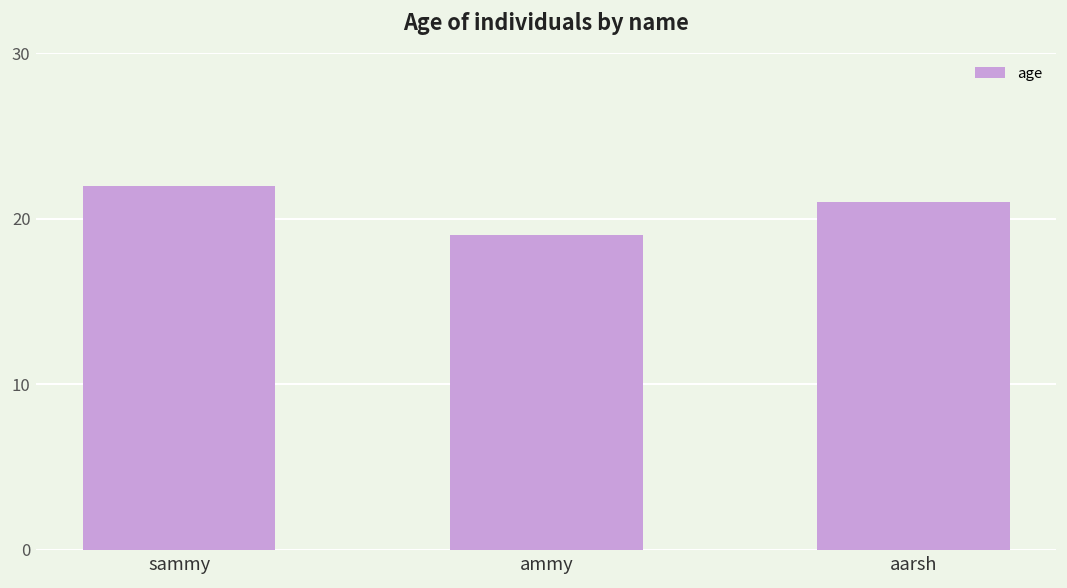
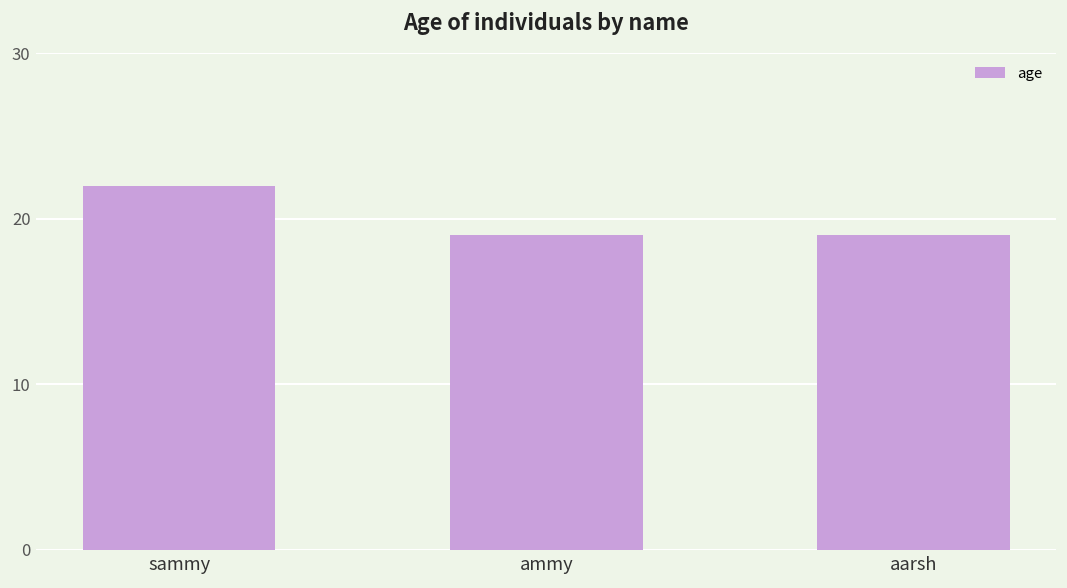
aarsh: 21 -> 19
